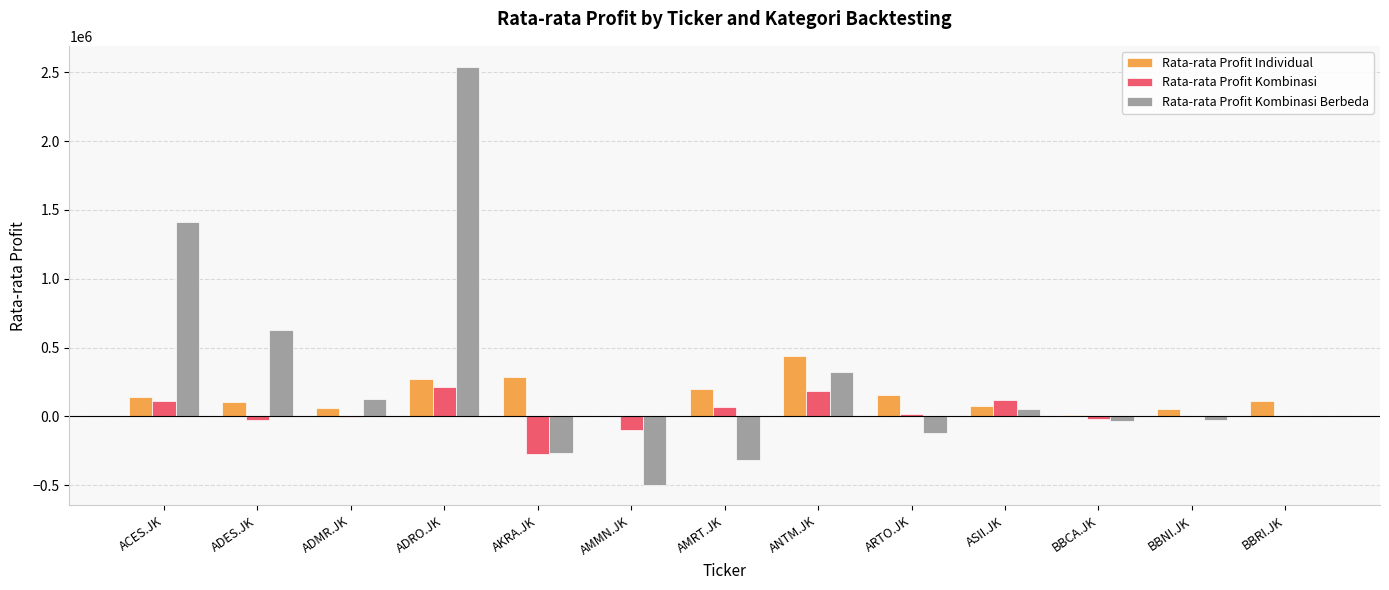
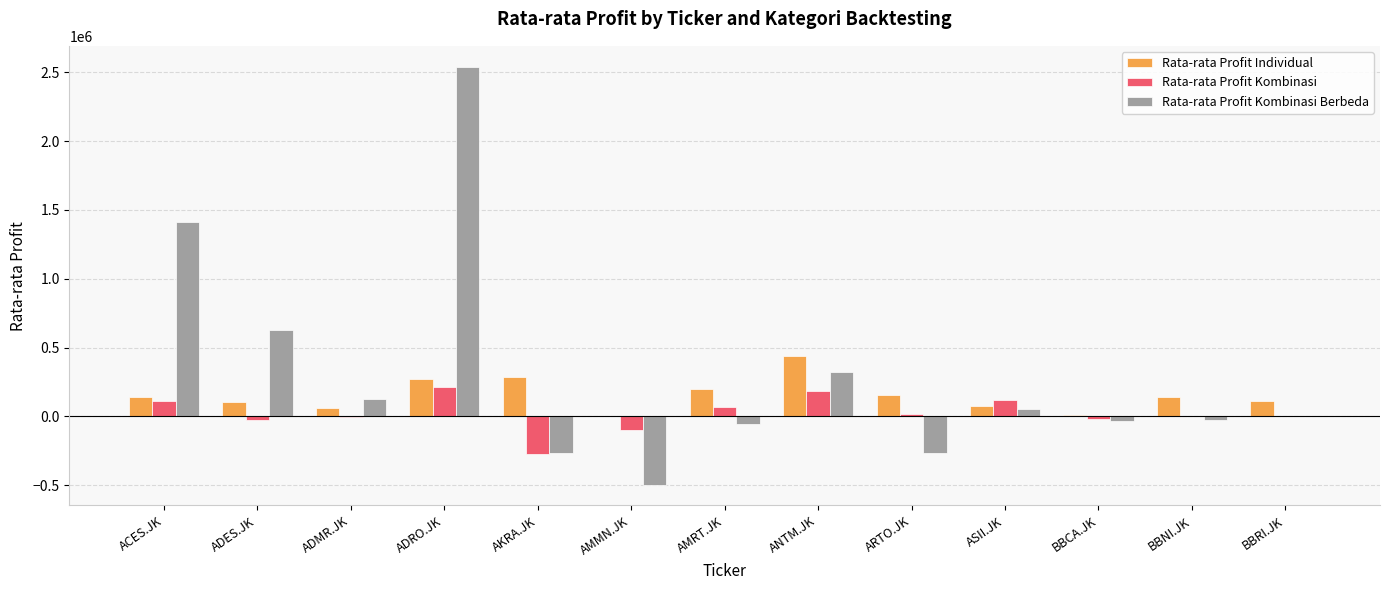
Rata-rata Profit Kombinasi Berbeda, AMRT.JK: -320000 -> -60000
Rata-rata Profit Kombinasi Berbeda, ARTO.JK: -120000 -> -270000
Rata-rata Profit Individual, BBNI.JK: 50000 -> 140000
